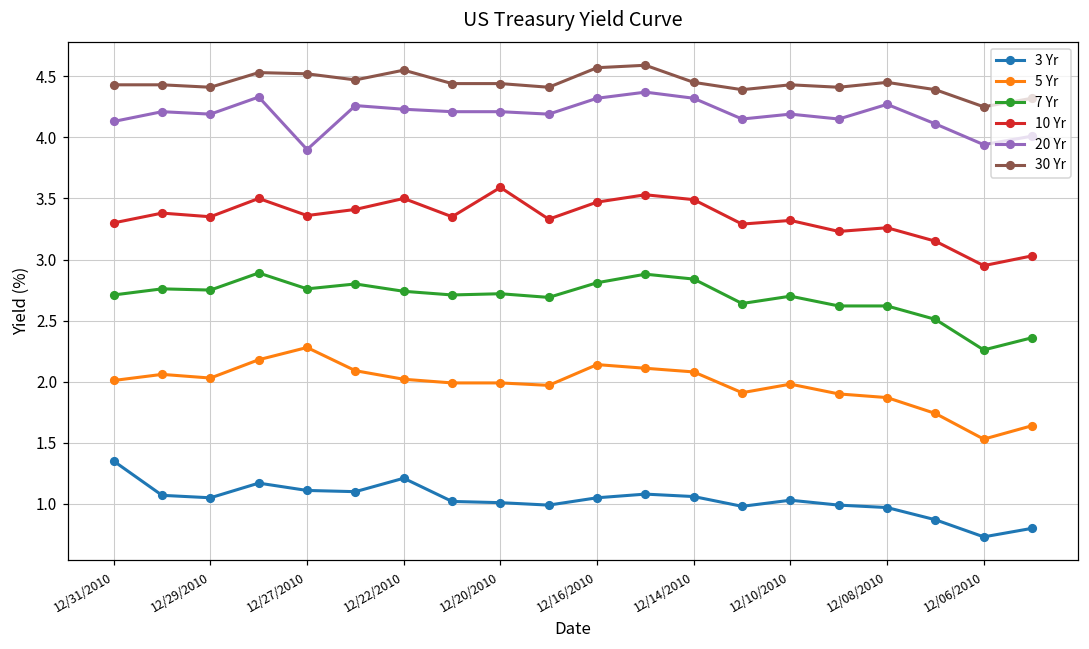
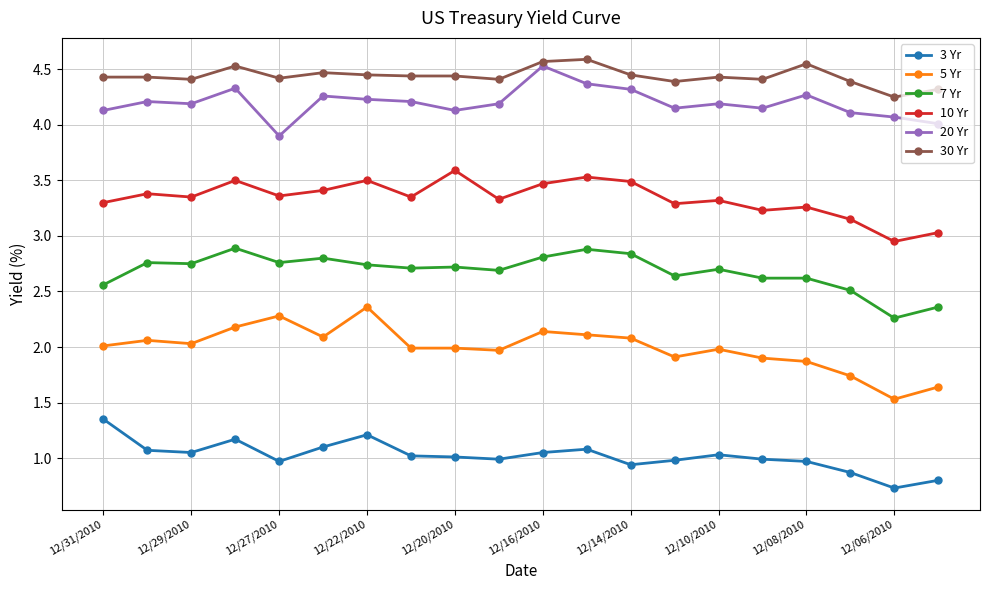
7 Yr, 12/31/2010: 2.71 -> 2.56
3 Yr, 12/27/2010: 1.11 -> 0.97
30 Yr, 12/27/2010: 4.52 -> 4.42
5 Yr, 12/22/2010: 2.02 -> 2.36
30 Yr, 12/22/2010: 4.55 -> 4.45
20 Yr, 12/20/2010: 4.21 -> 4.13
20 Yr, 12/16/2010: 4.32 -> 4.53
3 Yr, 12/14/2010: 1.06 -> 0.94
30 Yr, 12/08/2010: 4.45 -> 4.55
20 Yr, 12/06/2010: 3.94 -> 4.07
